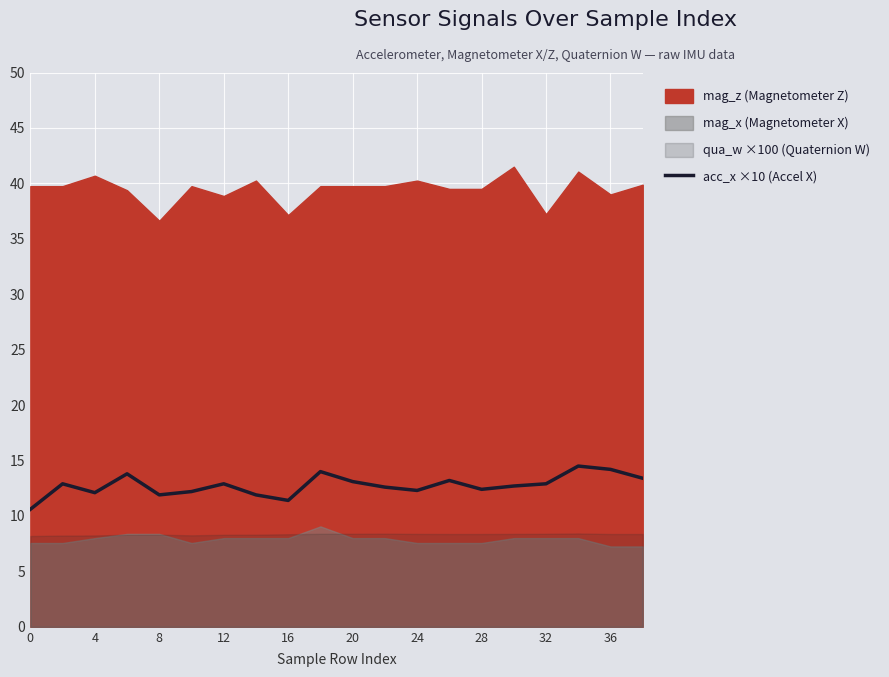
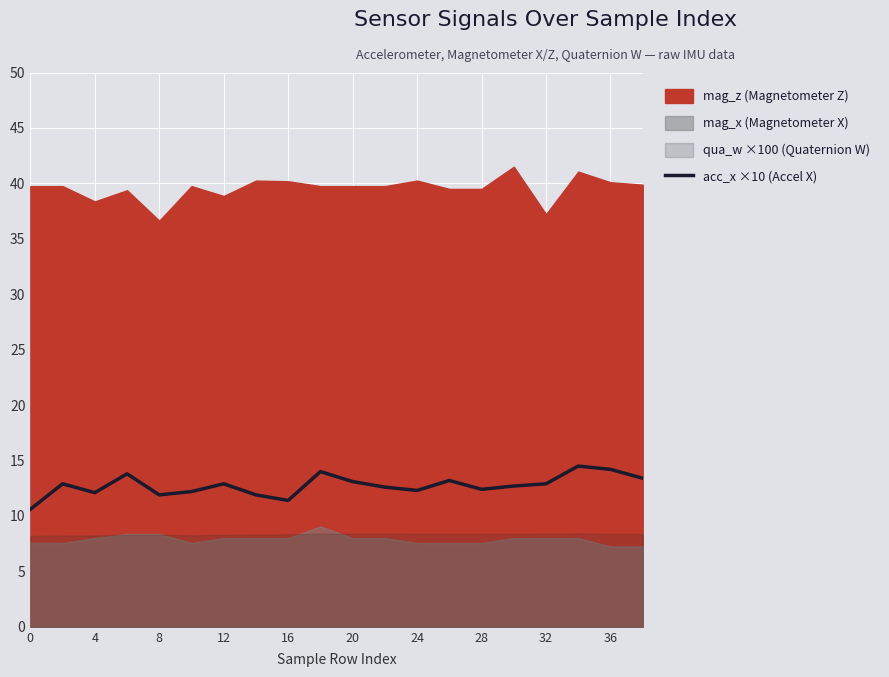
mag_z (Magnetometer Z), 4: 40.7 -> 38.4
mag_z (Magnetometer Z), 16: 37.1 -> 40.2
mag_z (Magnetometer Z), 36: 39.0 -> 40.1
